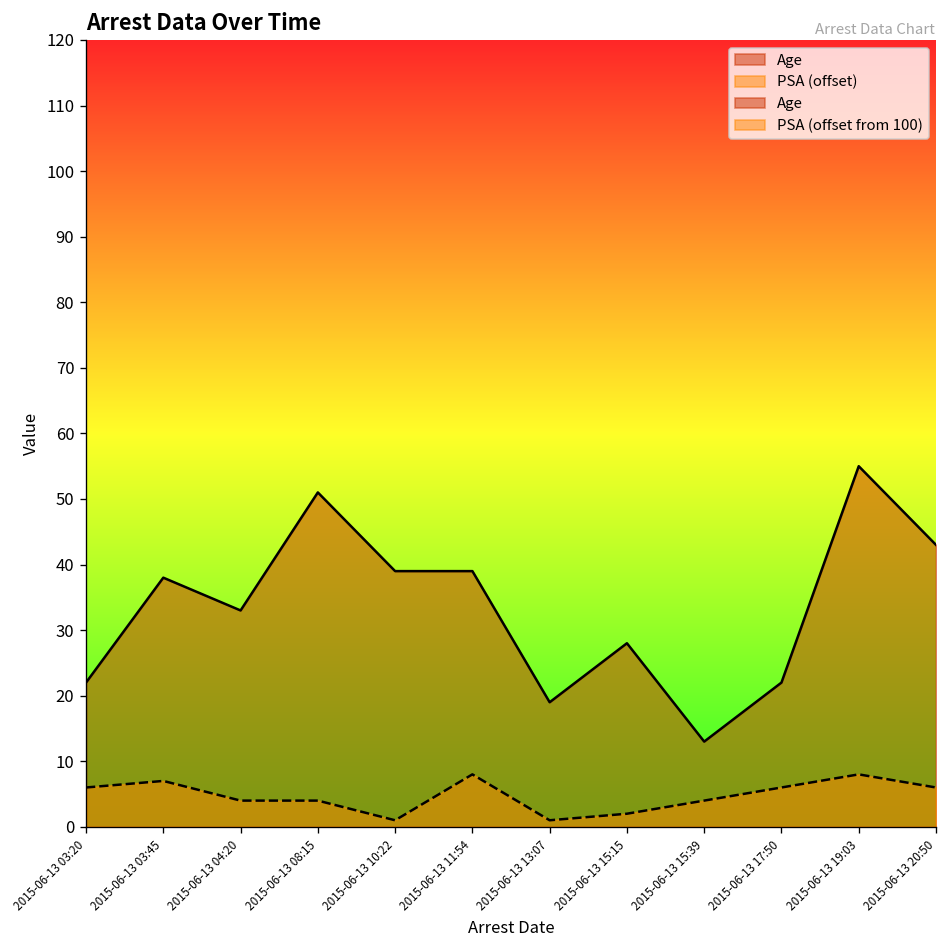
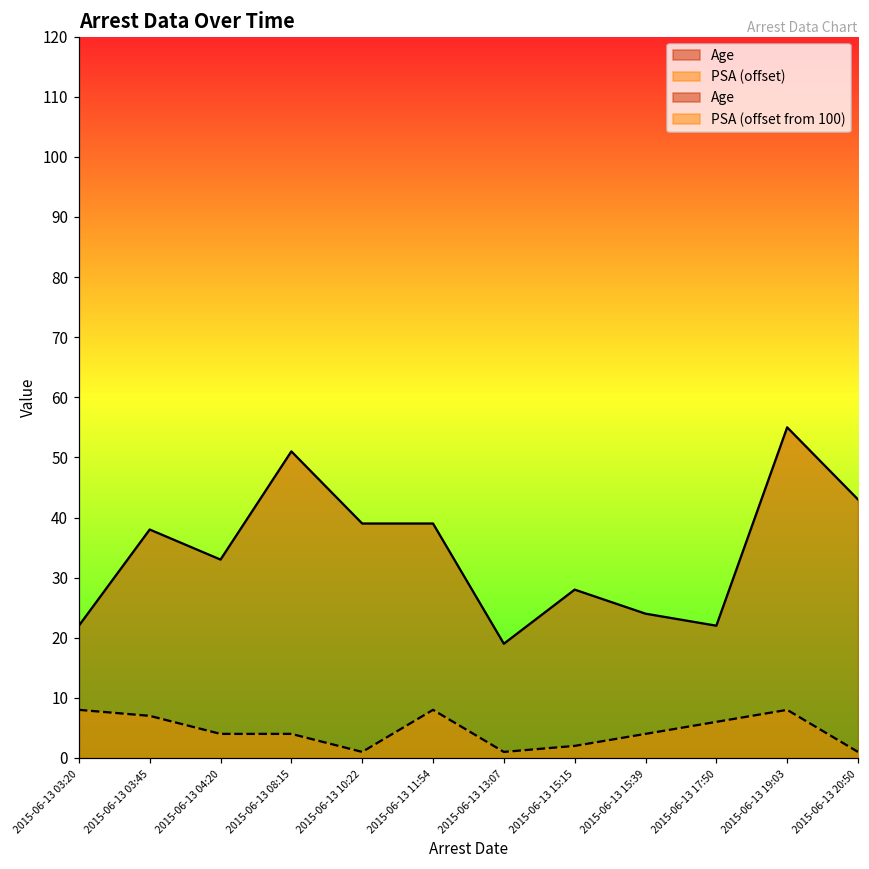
PSA (offset), 2015-06-13 03:20: 6 -> 8
Age, 2015-06-13 15:39: 13 -> 24
PSA (offset), 2015-06-13 20:50: 6 -> 1
